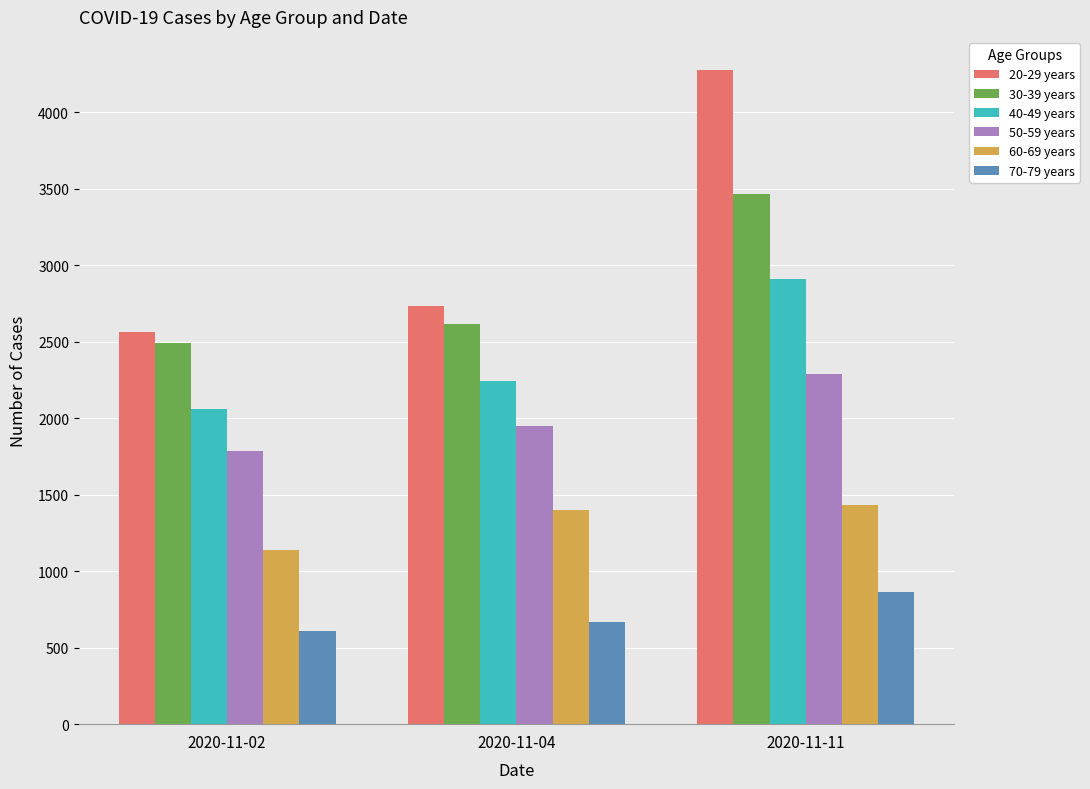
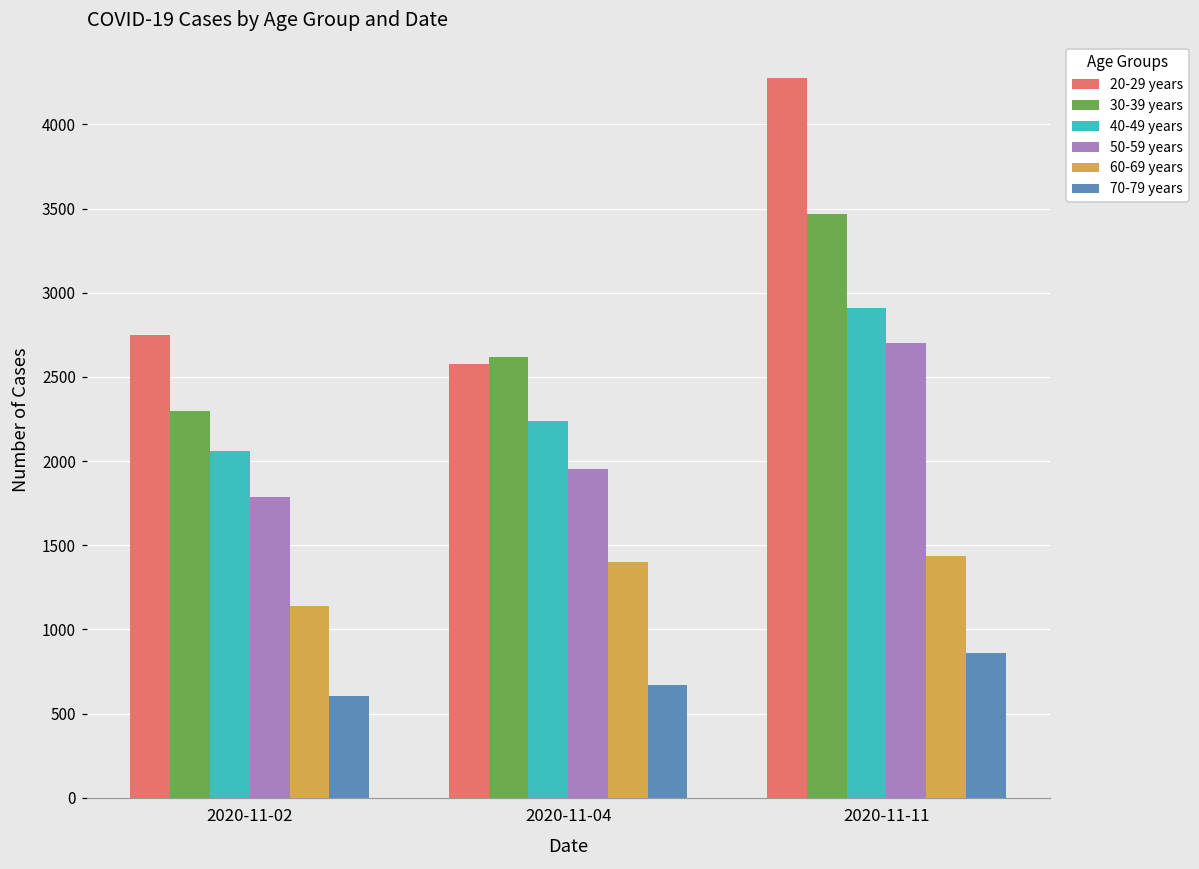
20-29 years, 2020-11-02: 2570 -> 2750
30-39 years, 2020-11-02: 2490 -> 2300
20-29 years, 2020-11-04: 2730 -> 2580
50-59 years, 2020-11-11: 2290 -> 2700
